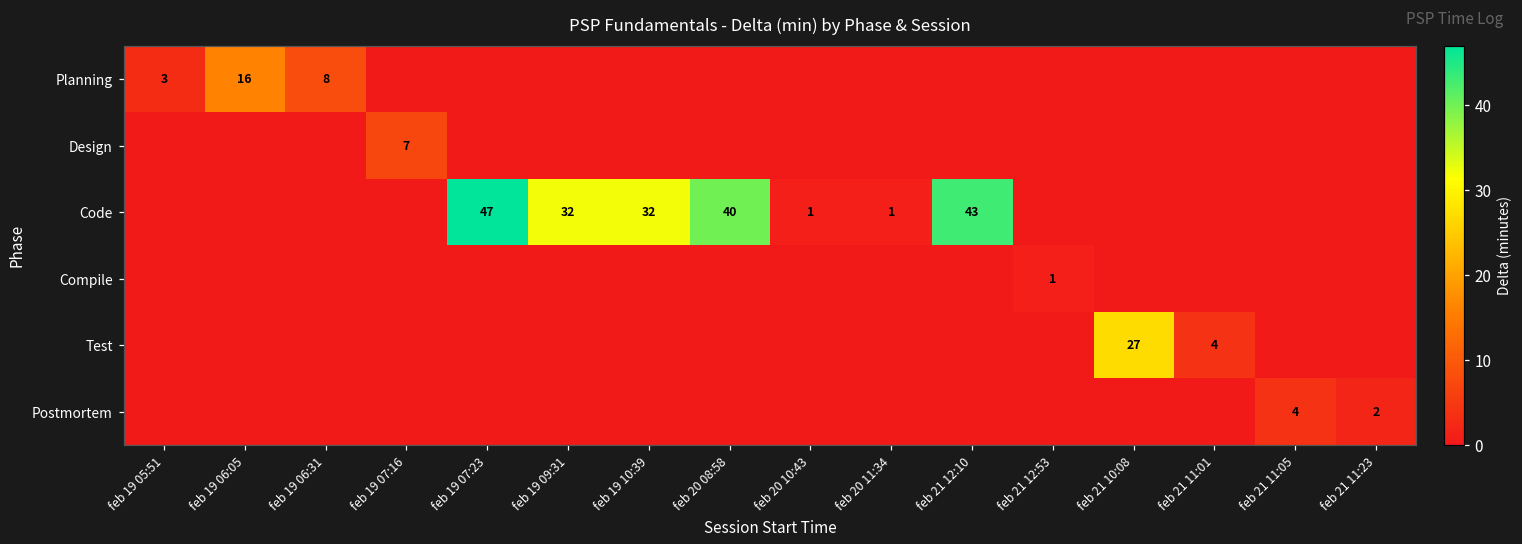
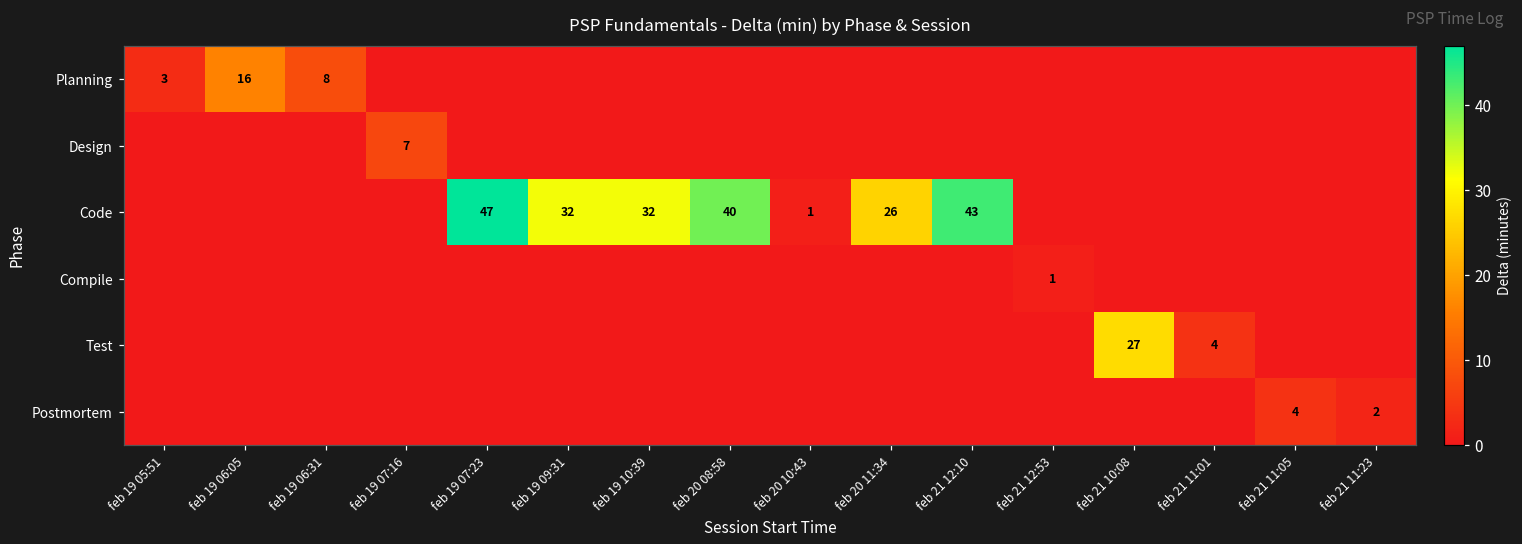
Code, feb 20 11:34: 1 -> 26
